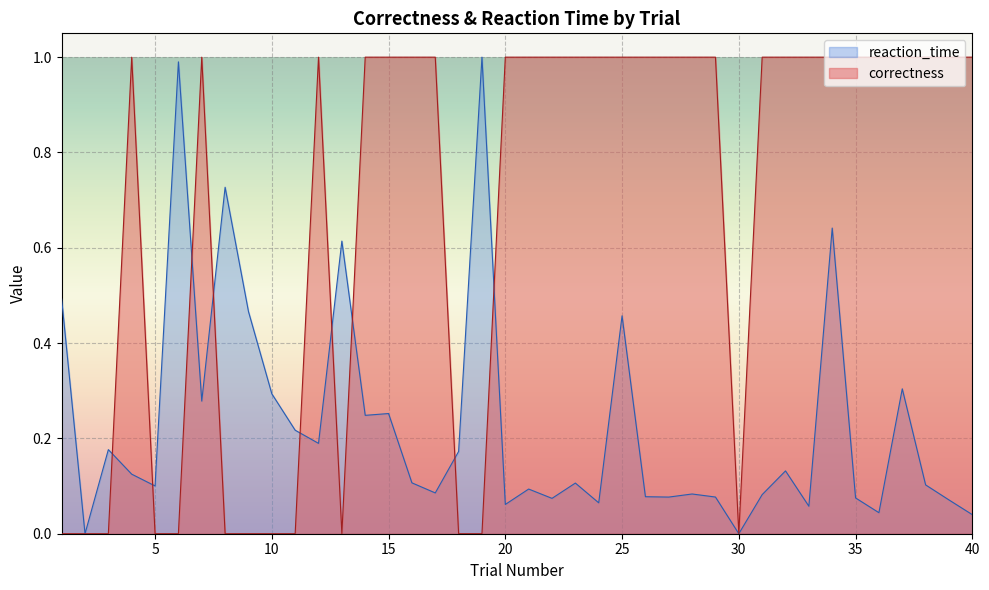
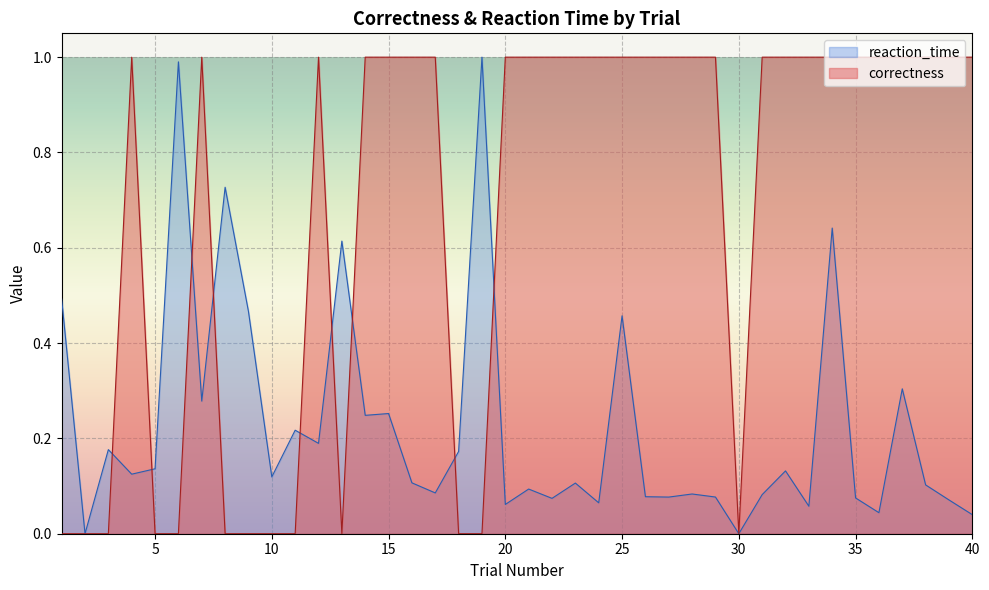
reaction_time, 5: 0.10 -> 0.14
reaction_time, 10: 0.29 -> 0.12
